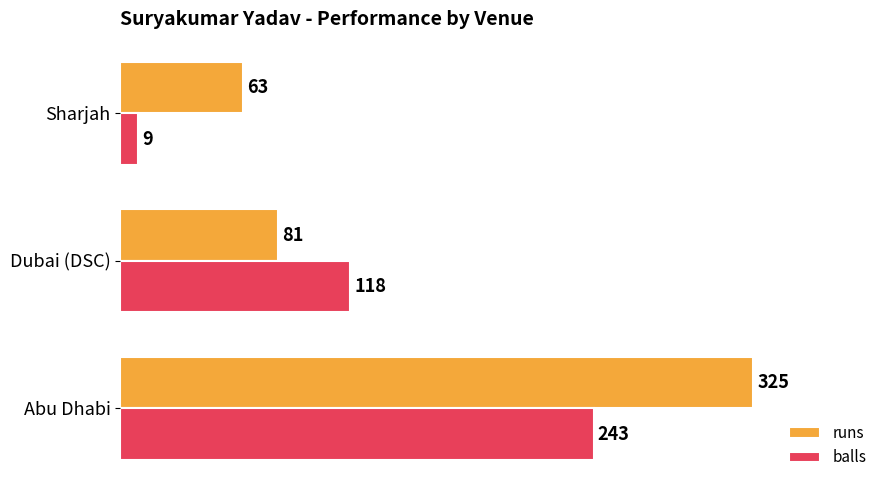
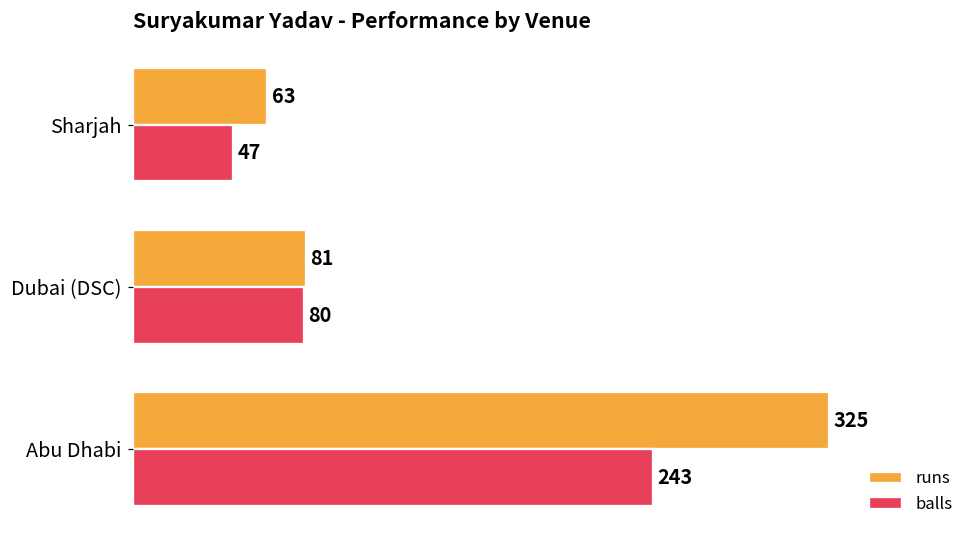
balls, Sharjah: 9 -> 47
balls, Dubai (DSC): 118 -> 80
